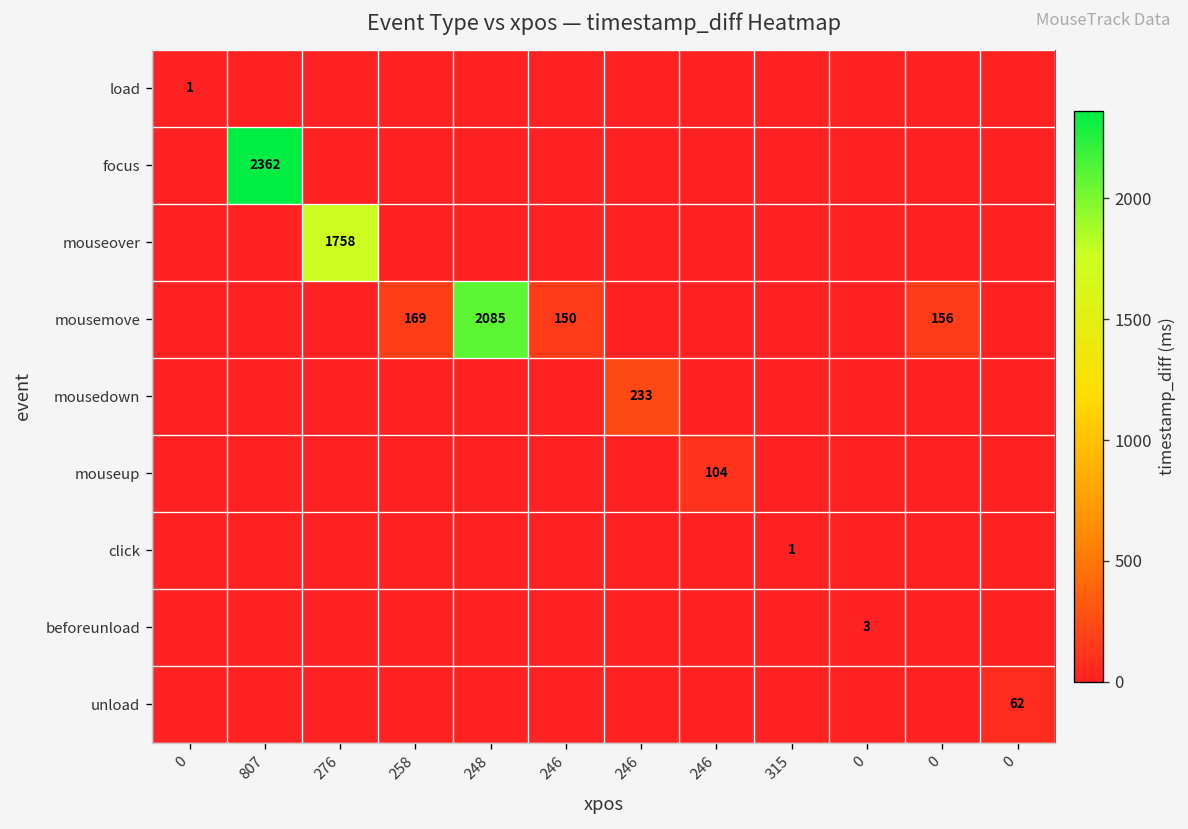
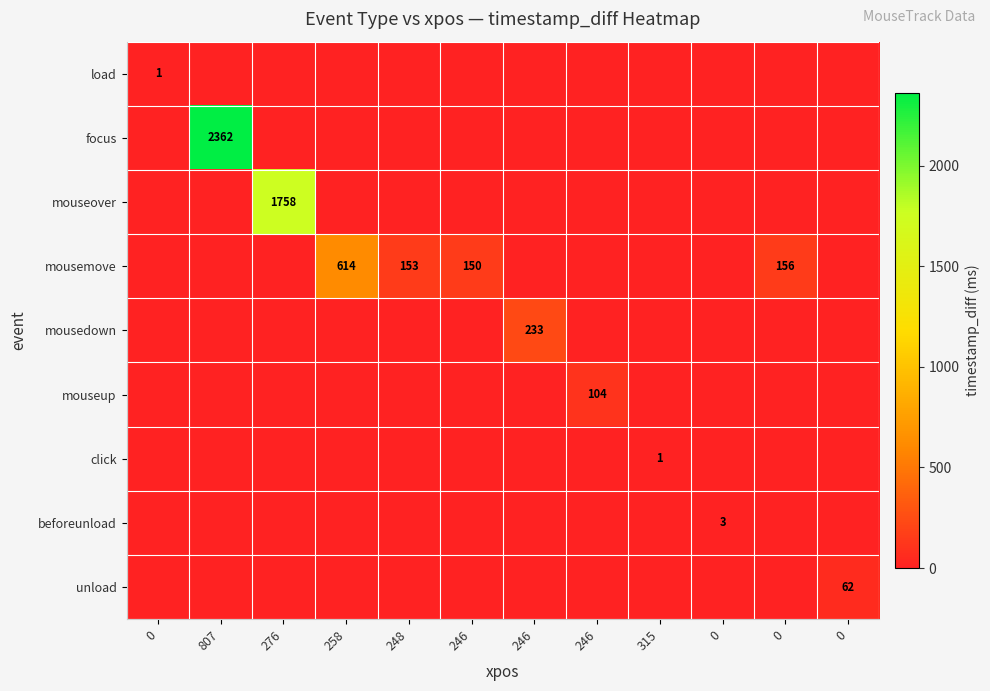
mousemove, 258: 169 -> 614
mousemove, 248: 2085 -> 153
